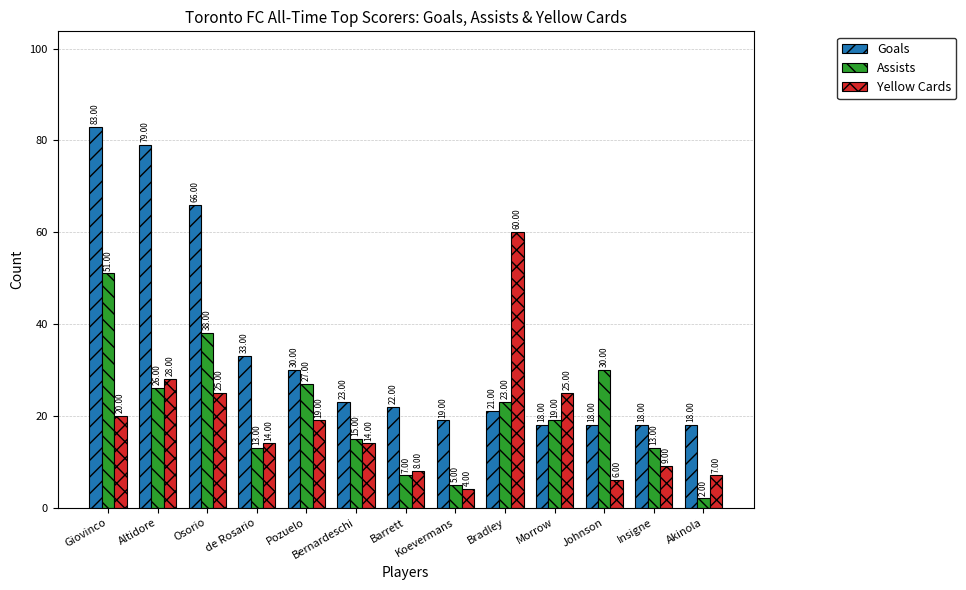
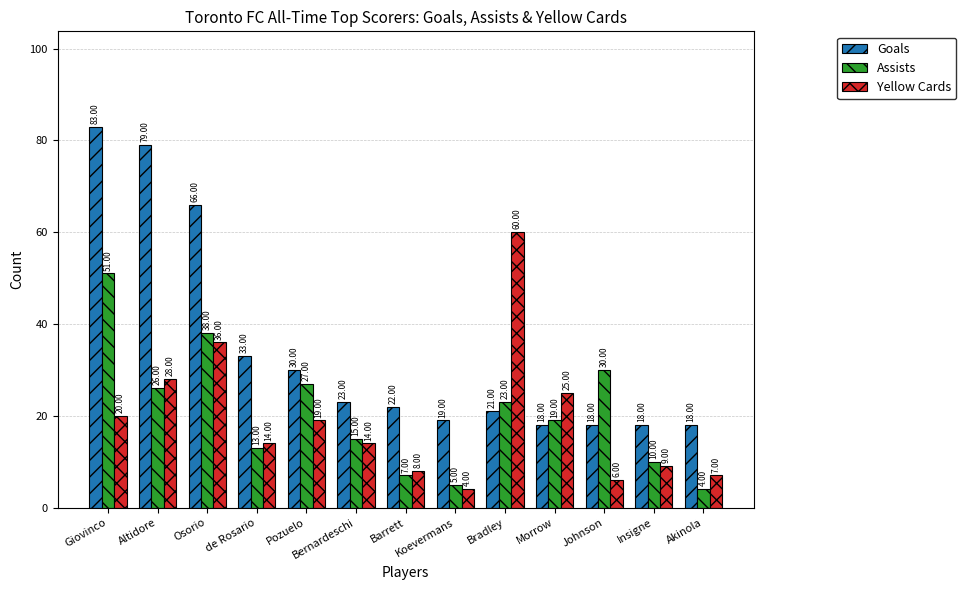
Yellow Cards, Osorio: 25.00 -> 36.00
Assists, Insigne: 13.00 -> 10.00
Assists, Akinola: 2.00 -> 4.00
